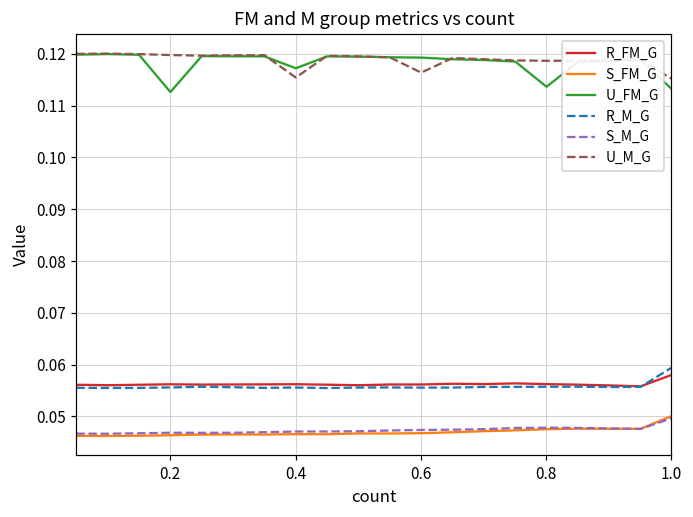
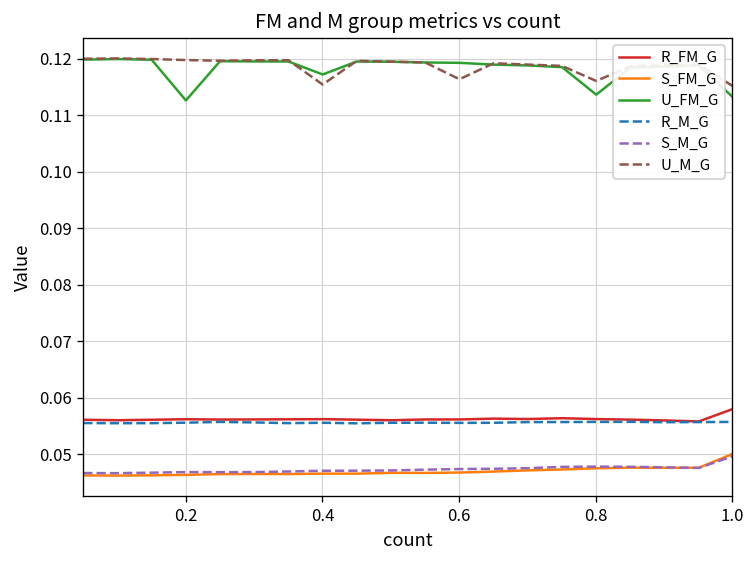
U_M_G, 0.8: 0.119 -> 0.116
R_M_G, 1.0: 0.059 -> 0.056
